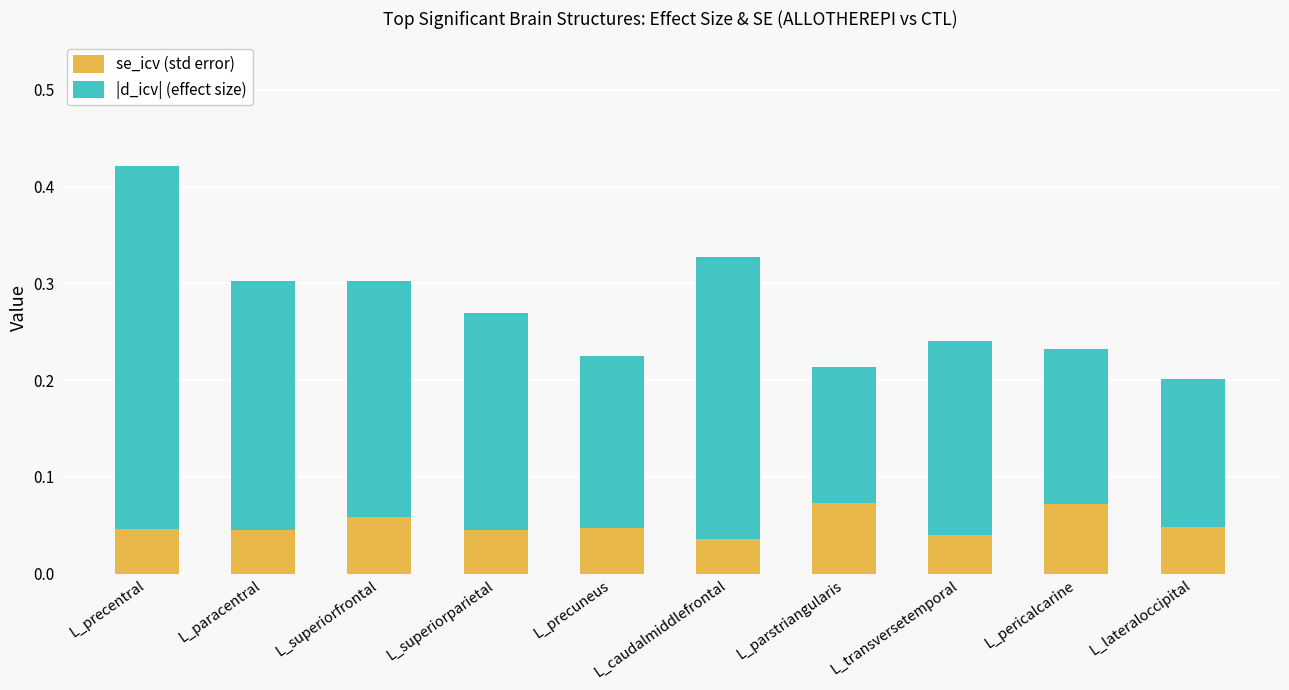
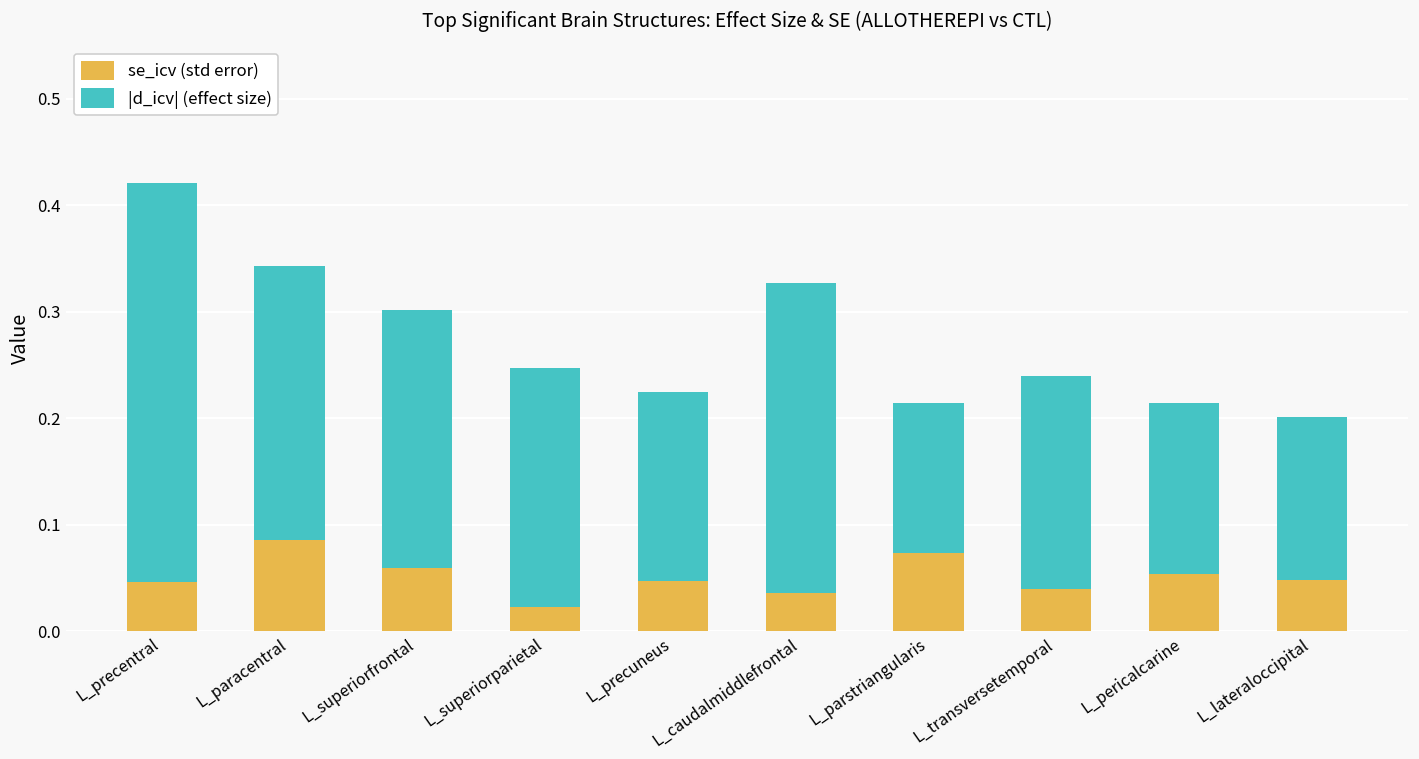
se_icv (std error), L_paracentral: 0.05 -> 0.09
se_icv (std error), L_superiorparietal: 0.05 -> 0.02
se_icv (std error), L_pericalcarine: 0.07 -> 0.05
